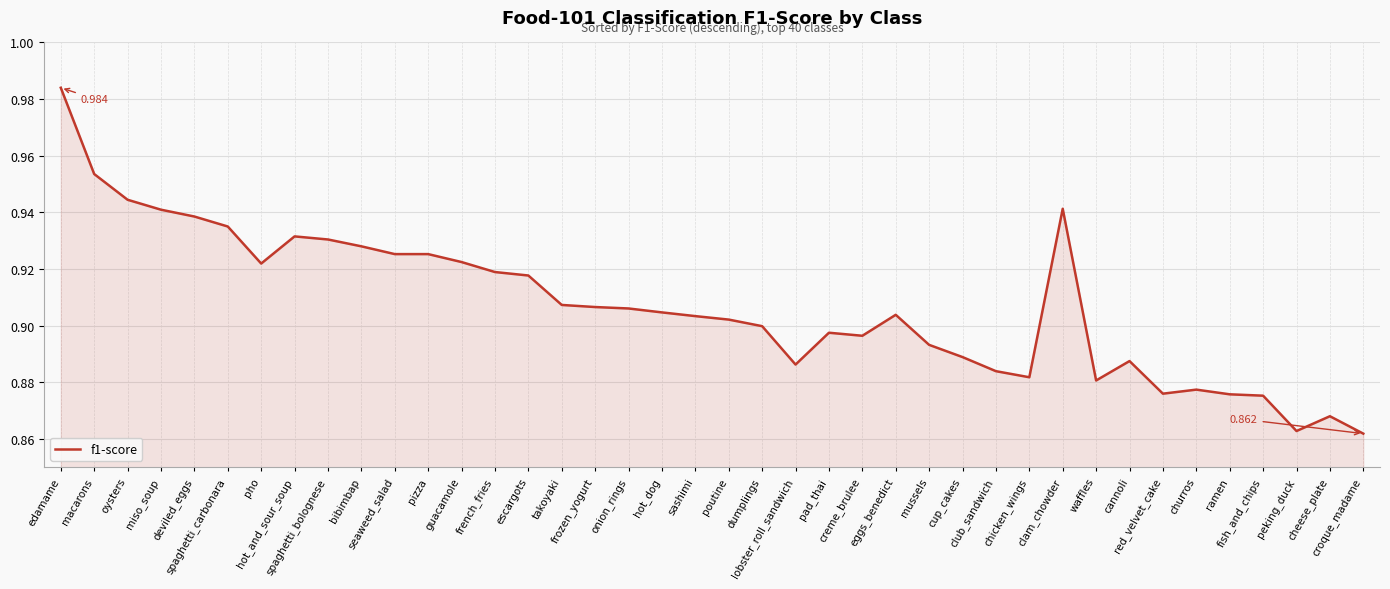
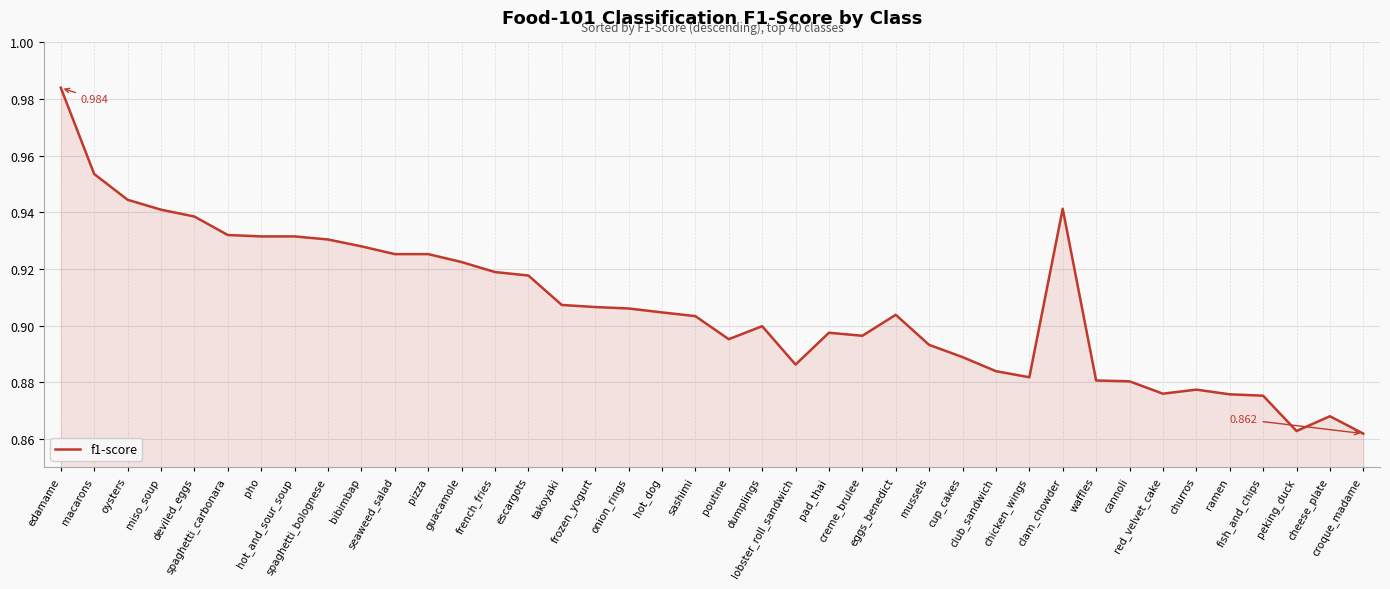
spaghetti_carbonara: 0.935 -> 0.932
pho: 0.922 -> 0.932
poutine: 0.902 -> 0.895
cannoli: 0.887 -> 0.880
